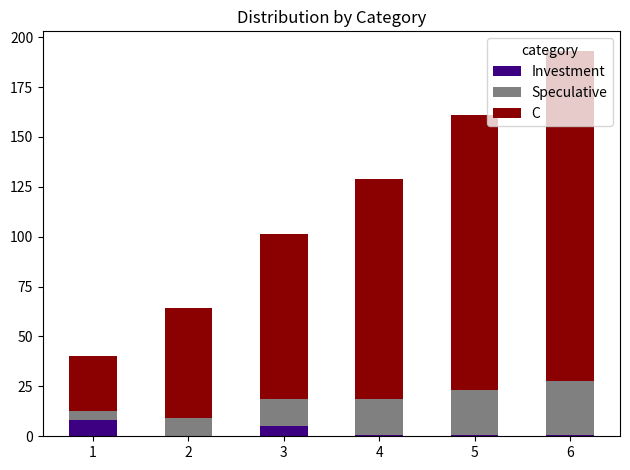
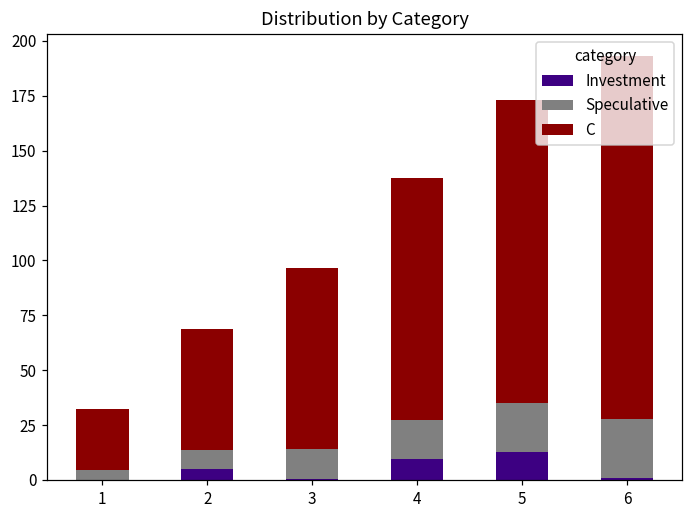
Investment, 1: 8 -> 0
Investment, 2: 0 -> 5
Investment, 3: 5 -> 0
Investment, 4: 1 -> 9
Investment, 5: 1 -> 13
